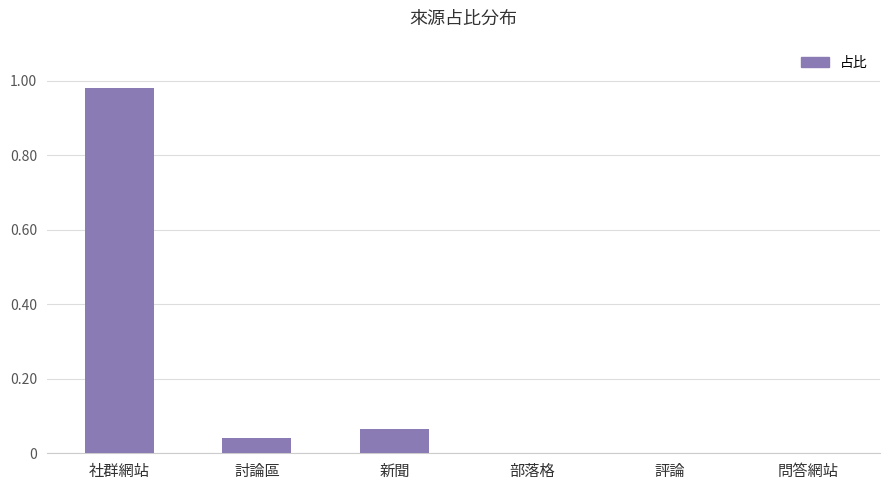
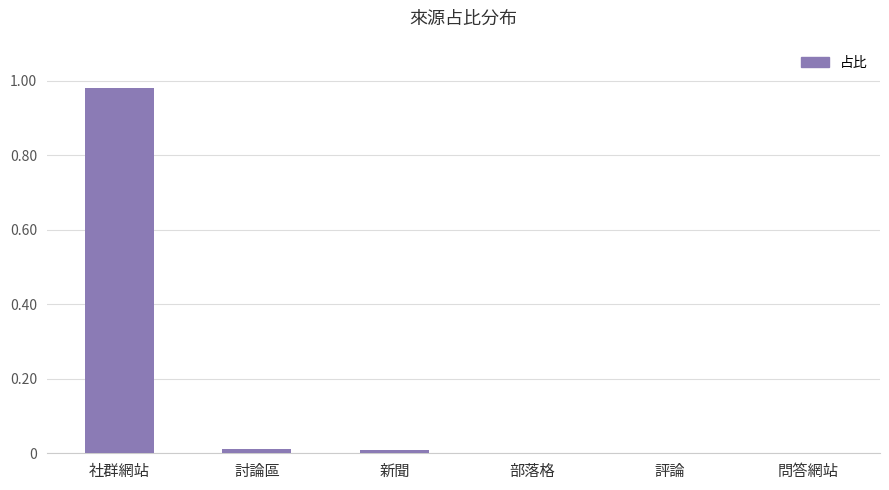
討論區: 0.04 -> 0.01
新聞: 0.07 -> 0.01
